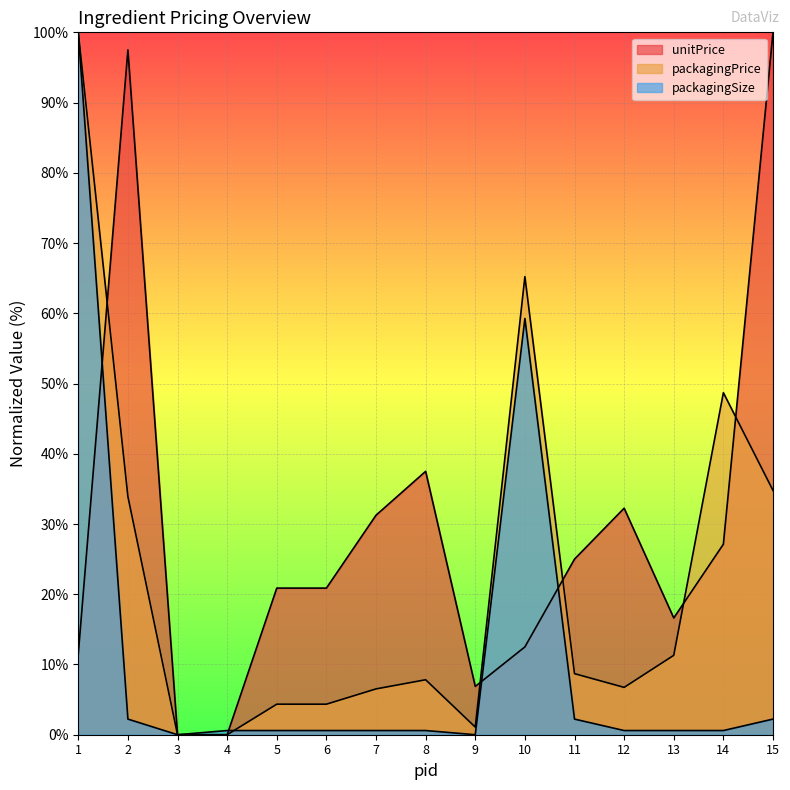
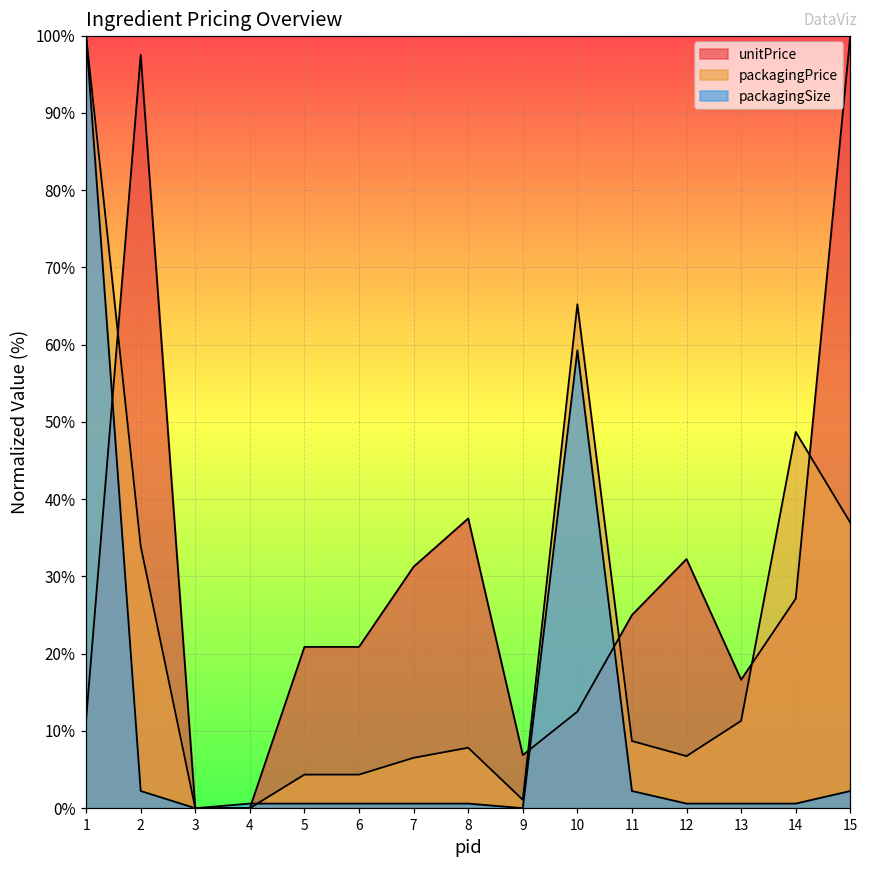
packagingPrice, 15: 35% -> 37%
